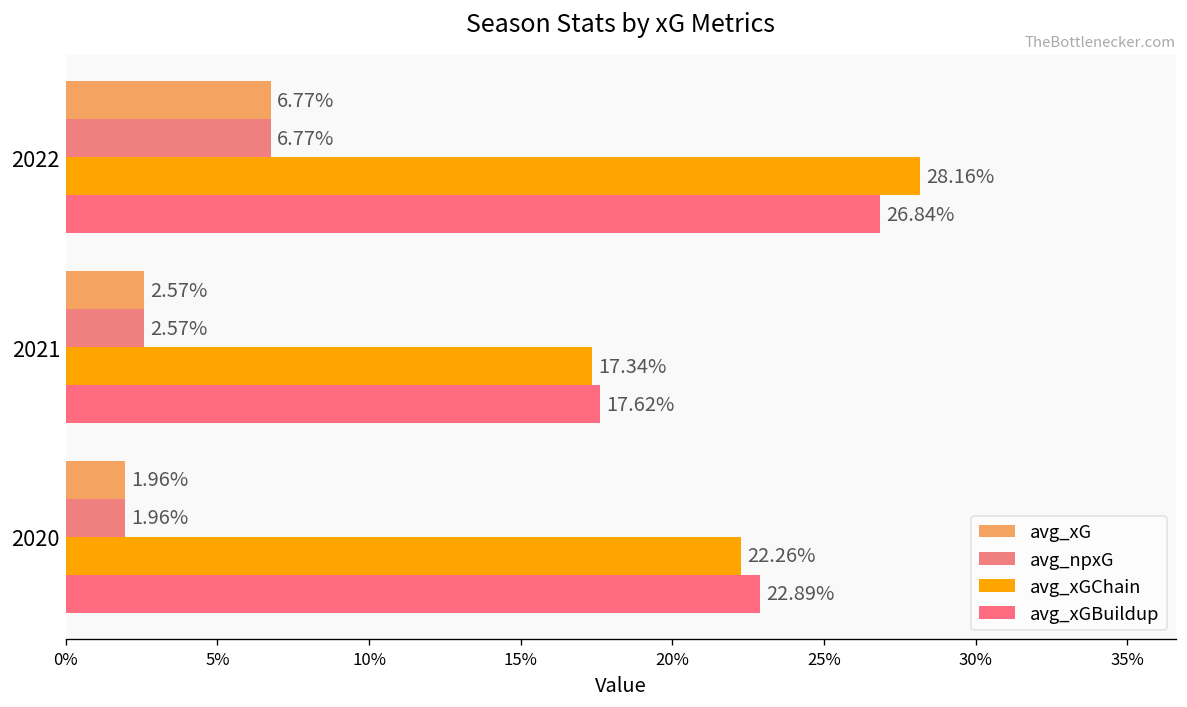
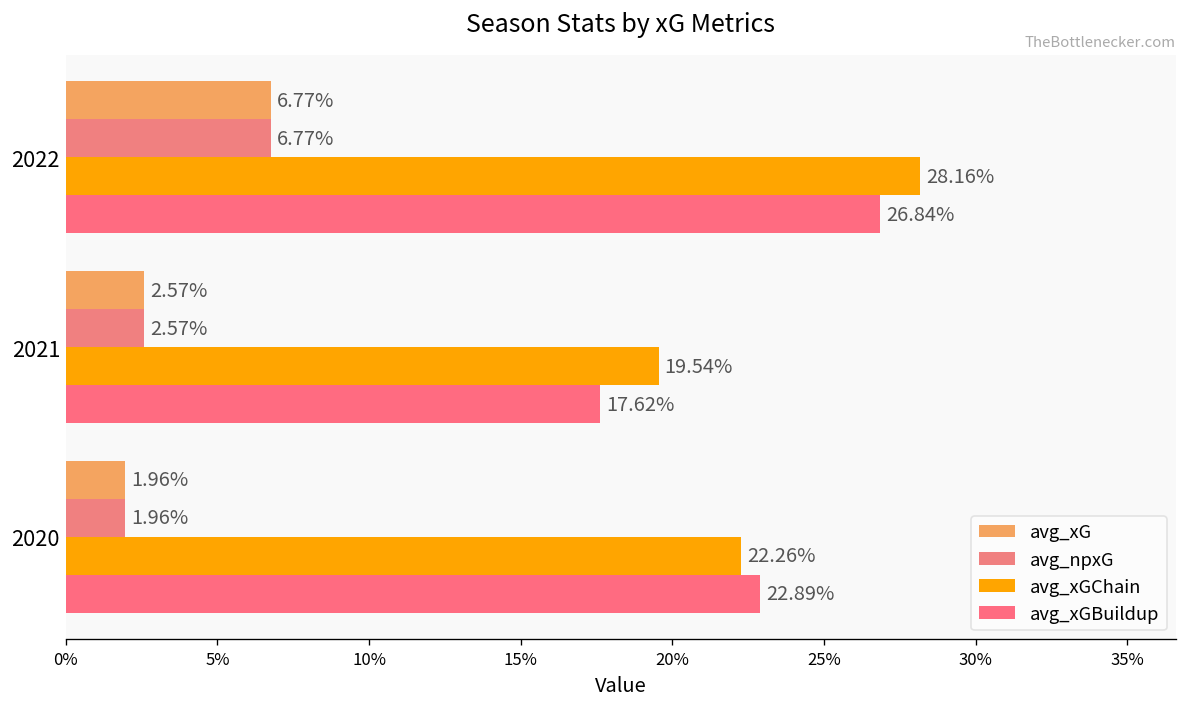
avg_xGChain, 2021: 17.34% -> 19.54%
